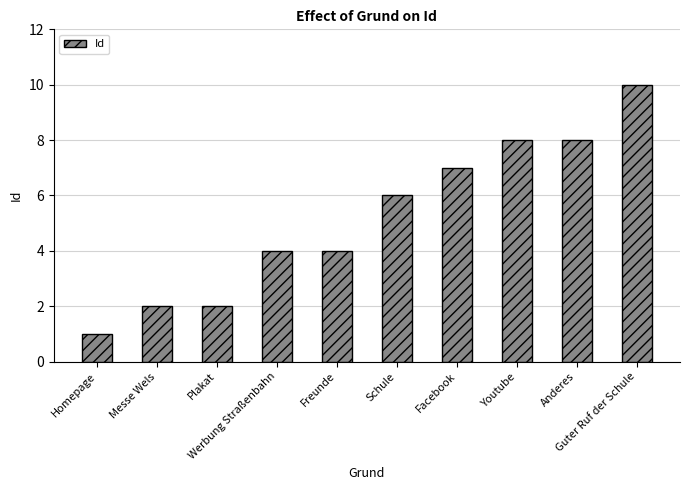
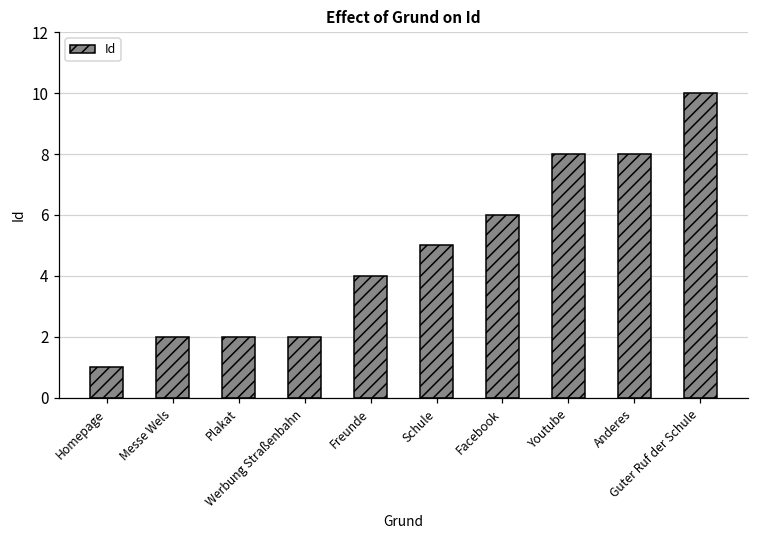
Werbung Straßenbahn: 4 -> 2
Schule: 6 -> 5
Facebook: 7 -> 6
